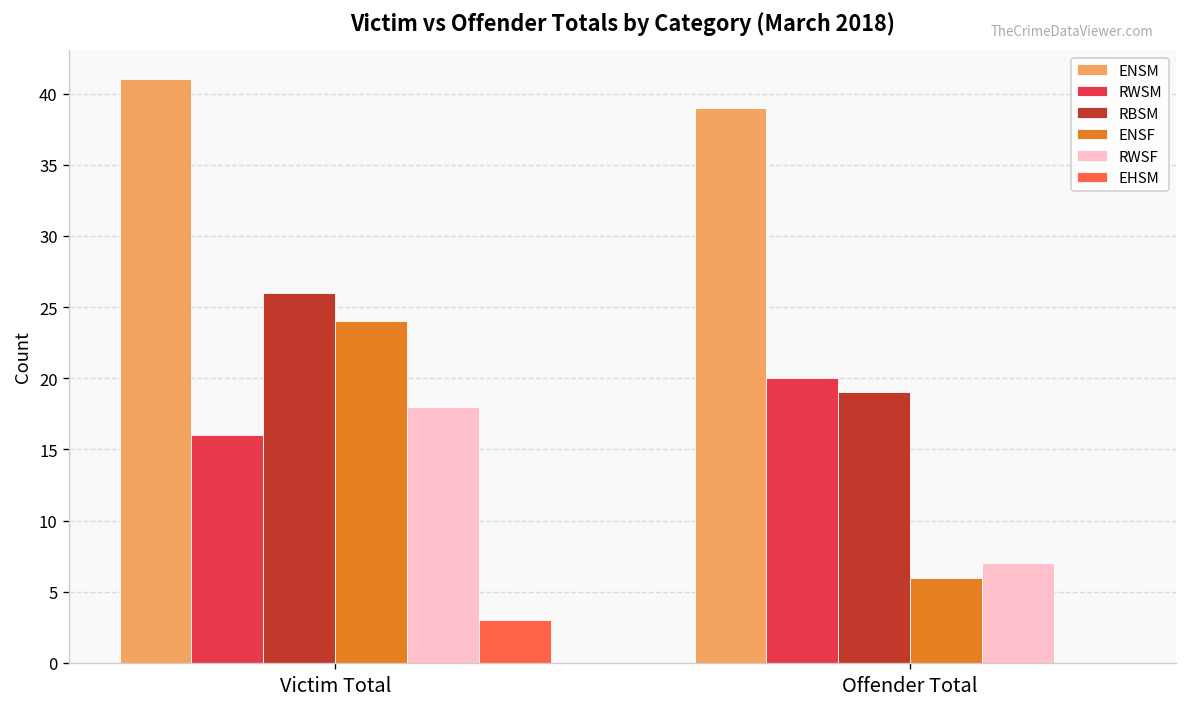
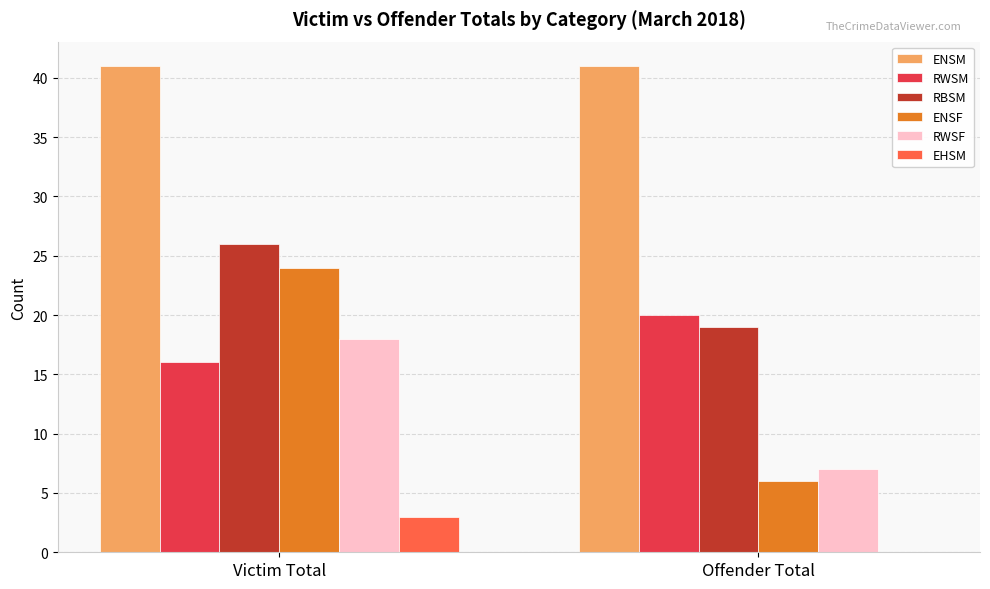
ENSM, Offender Total: 39 -> 41
